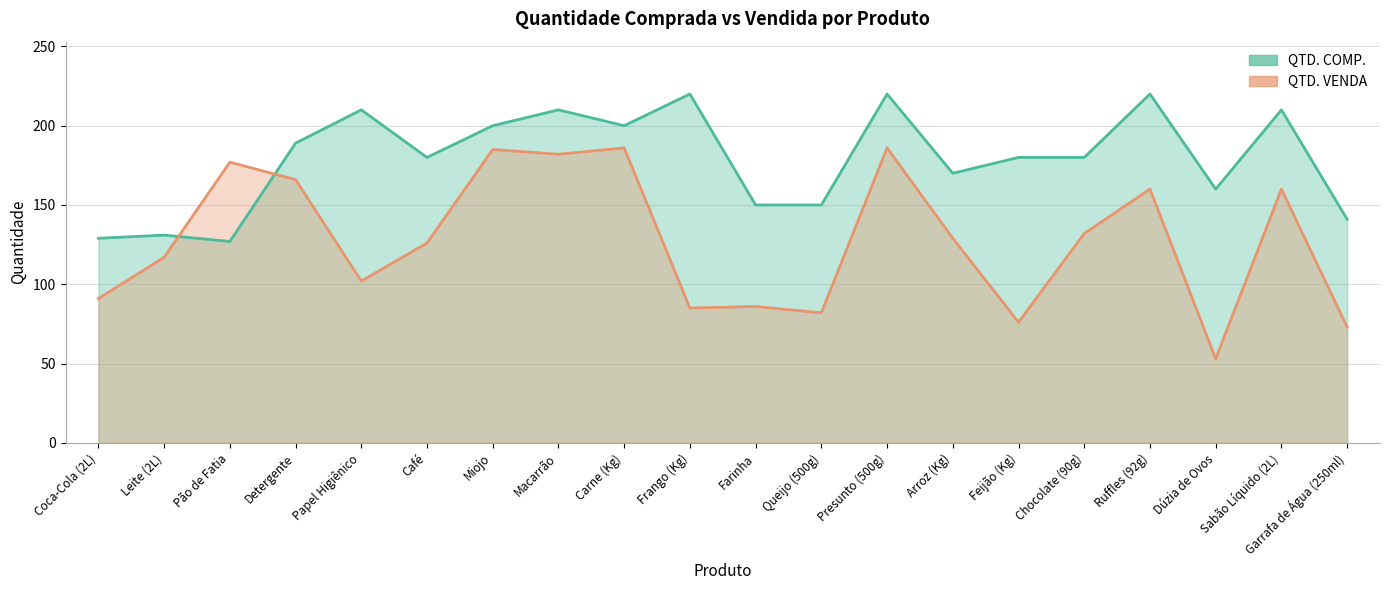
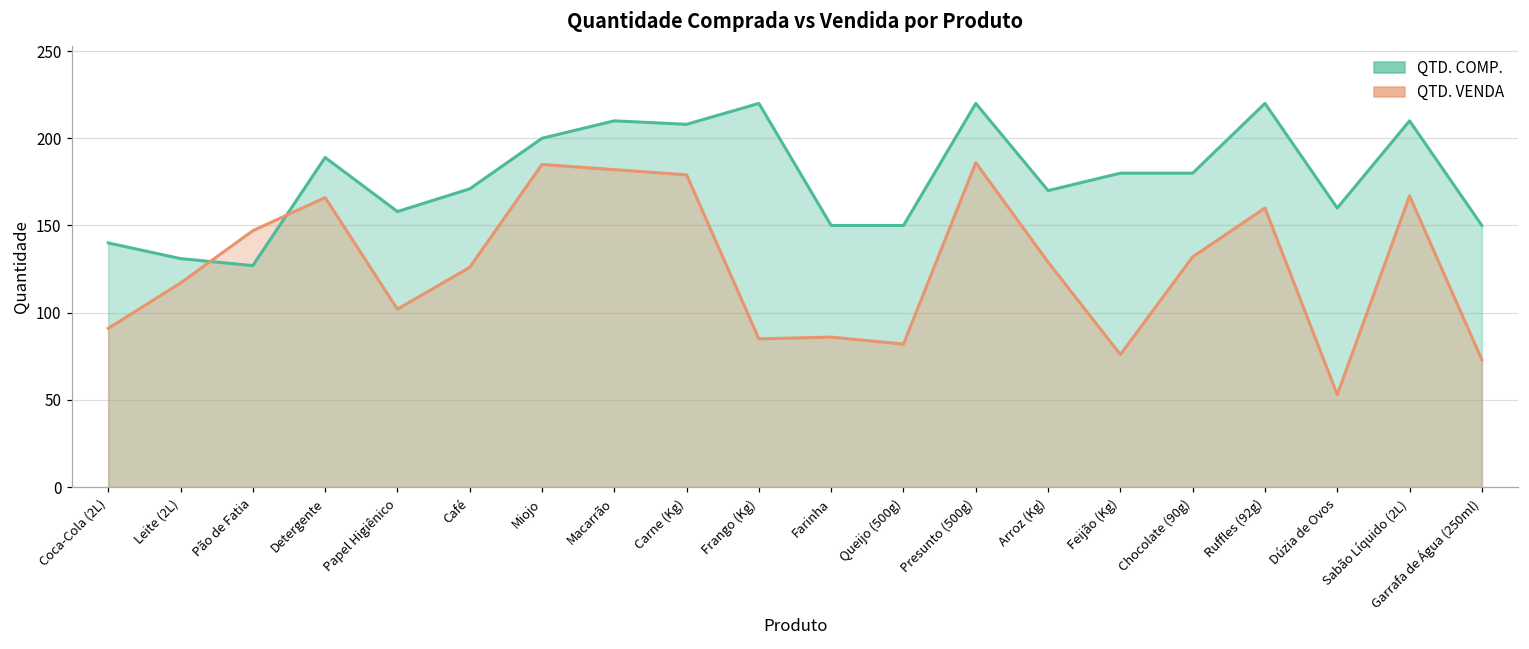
QTD. COMP., Coca-Cola (2L): 129 -> 140
QTD. VENDA, Pão de Fatia: 177 -> 147
QTD. COMP., Papel Higiênico: 210 -> 158
QTD. COMP., Café: 180 -> 171
QTD. COMP., Carne (Kg): 200 -> 208
QTD. VENDA, Carne (Kg): 186 -> 179
QTD. VENDA, Sabão Líquido (2L): 160 -> 167
QTD. COMP., Garrafa de Água (250ml): 141 -> 150
